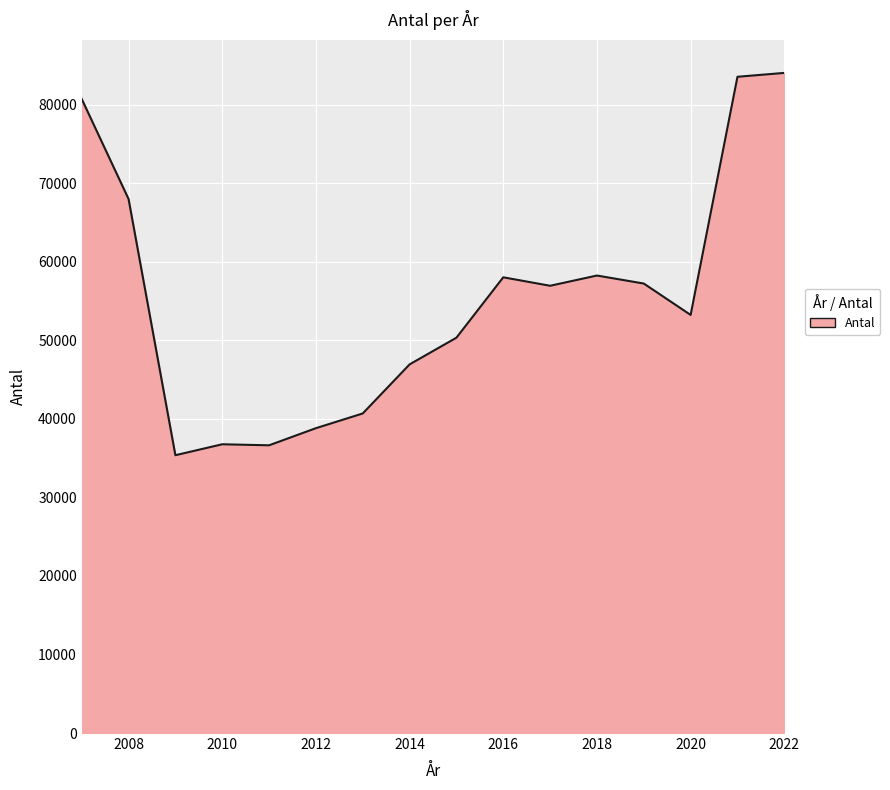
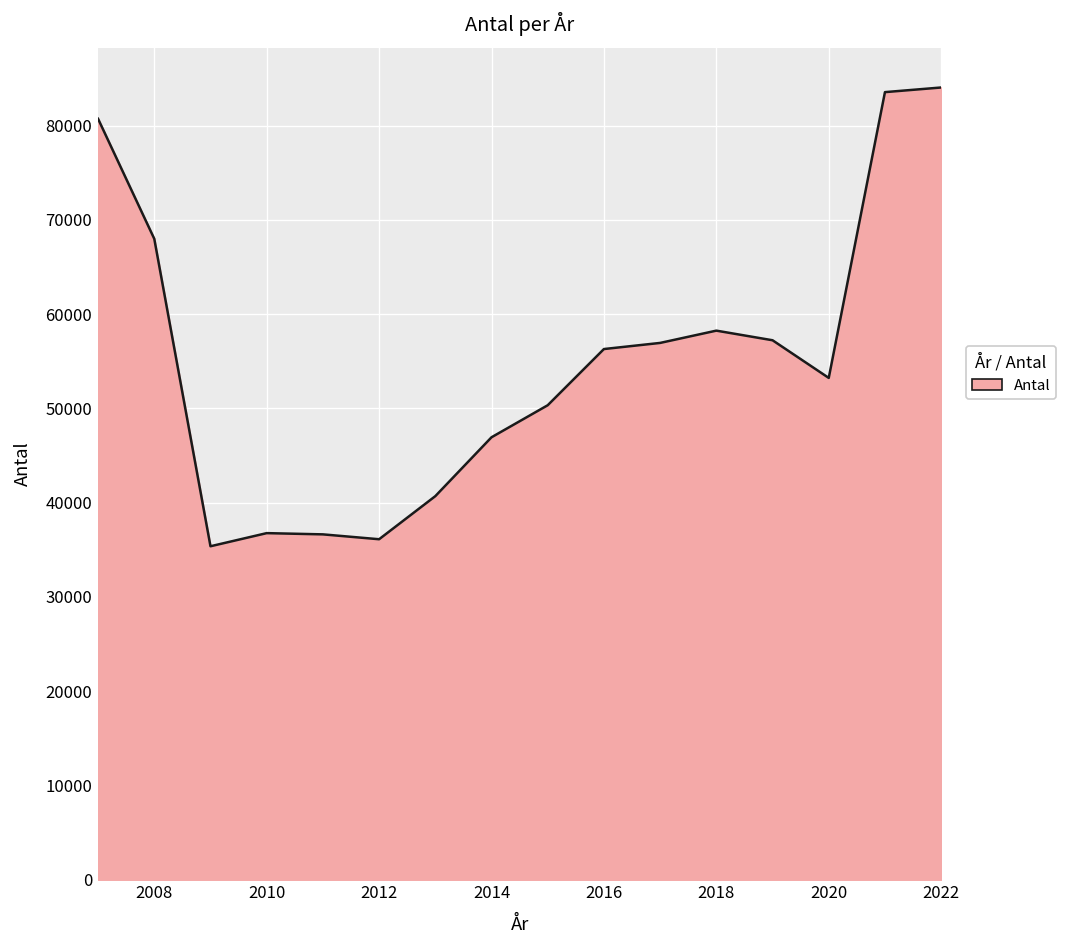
2012: 39000 -> 36000
2016: 58000 -> 56000
